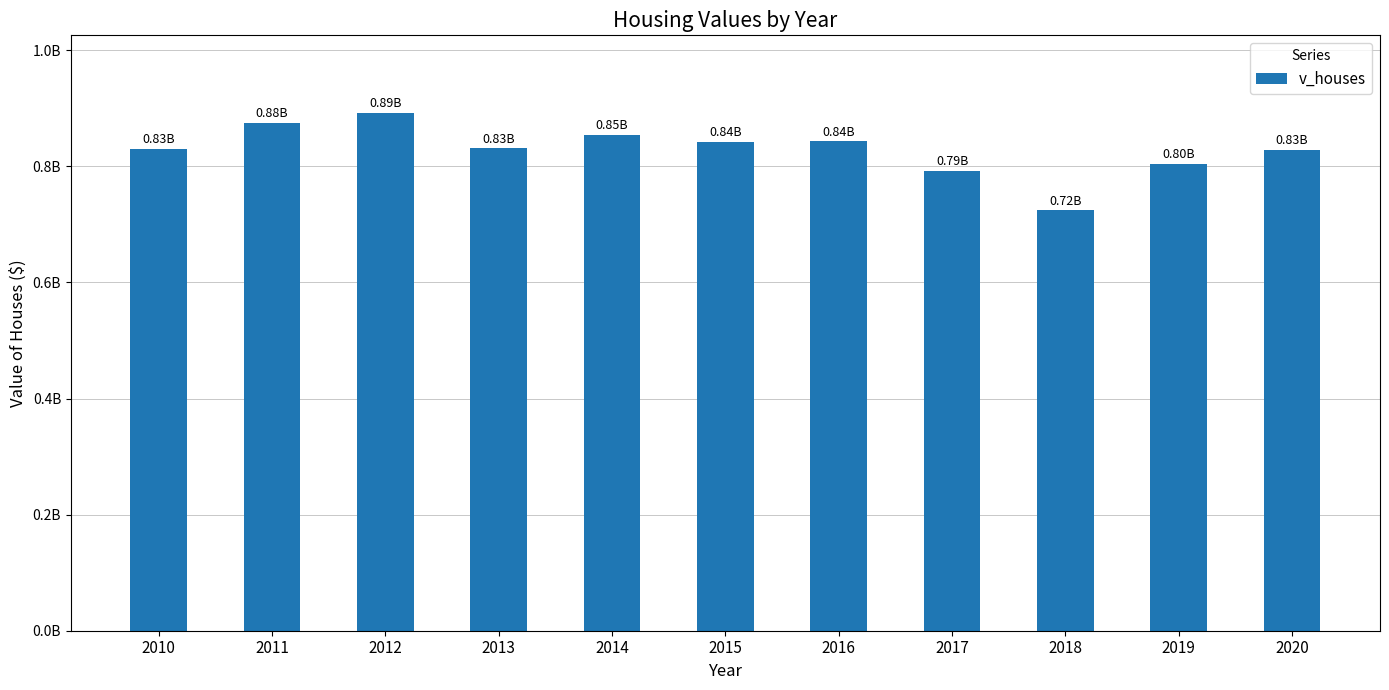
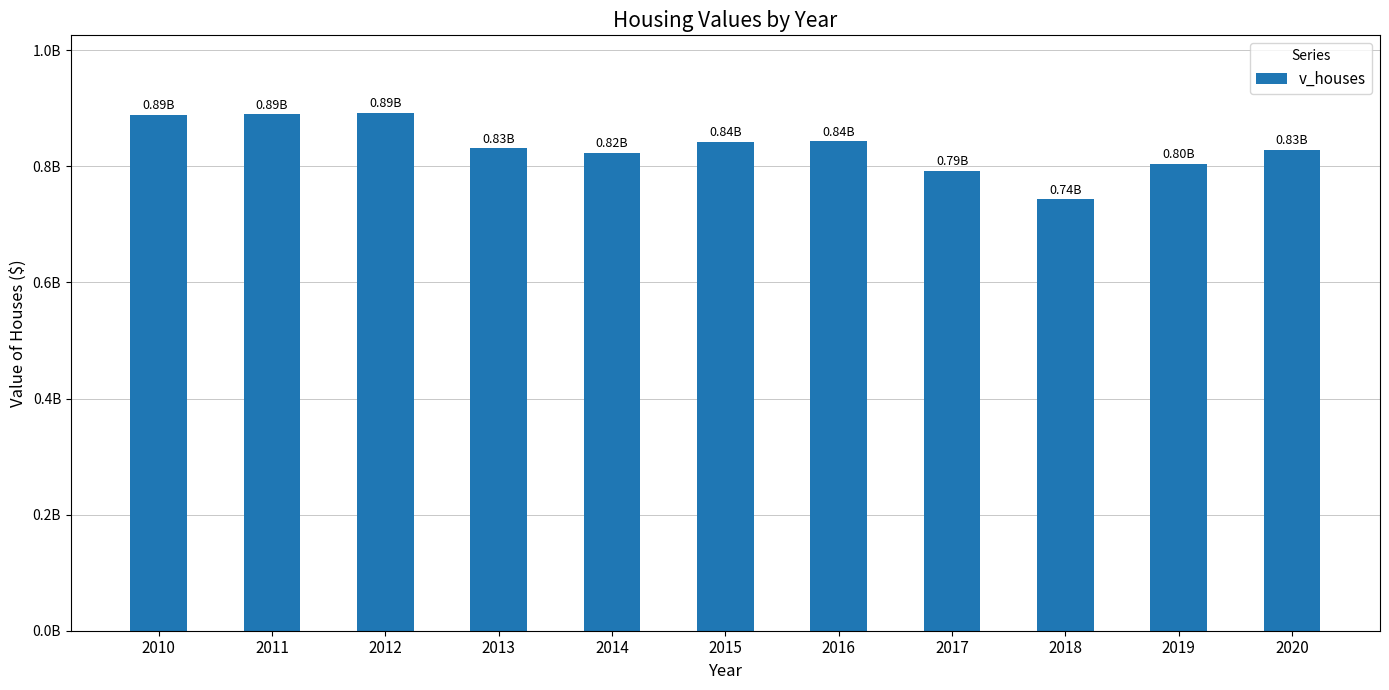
2010: 0.83B -> 0.89B
2011: 0.88B -> 0.89B
2014: 0.85B -> 0.82B
2018: 0.72B -> 0.74B
